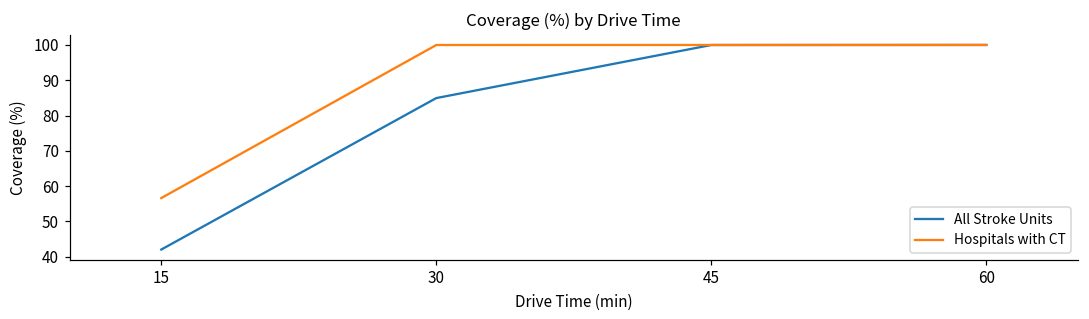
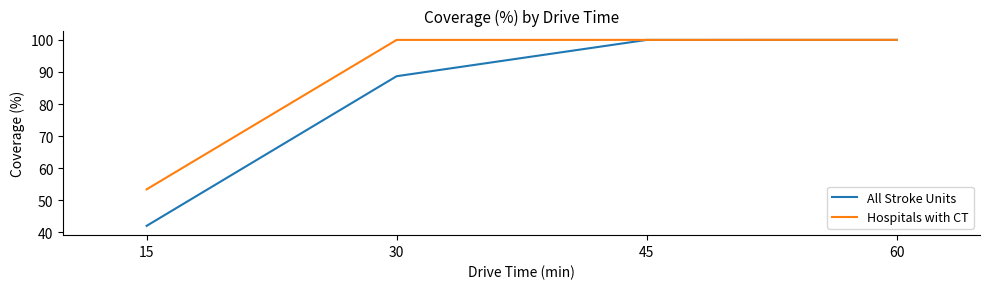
Hospitals with CT, 15: 57 -> 53
All Stroke Units, 30: 85 -> 89
